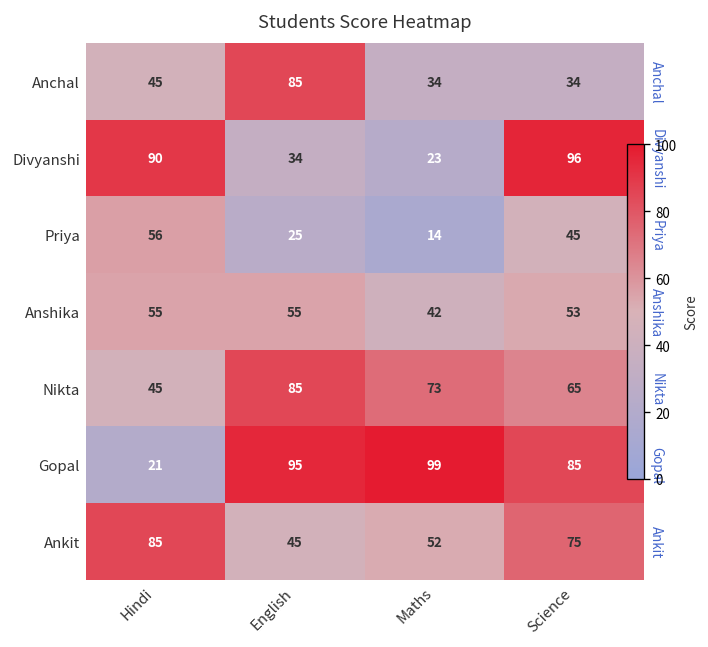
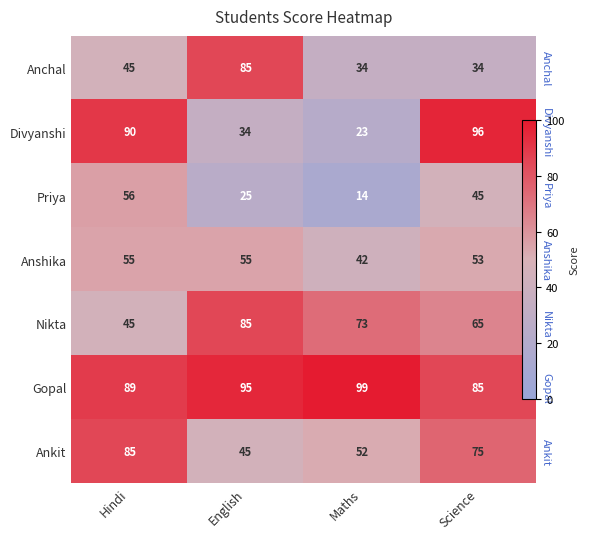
Gopal, Hindi: 21 -> 89
